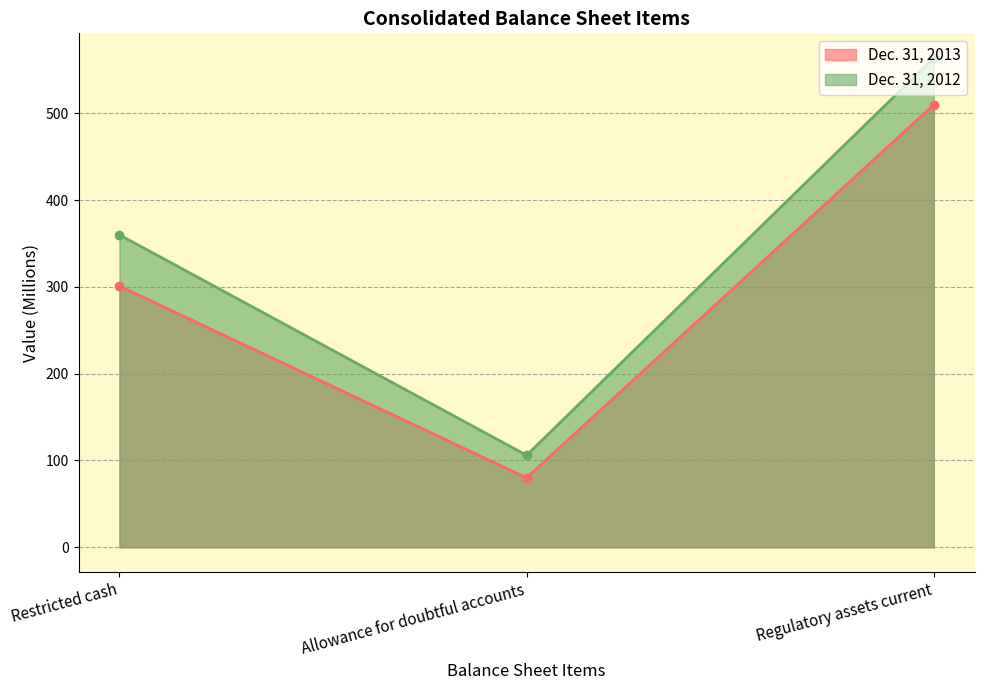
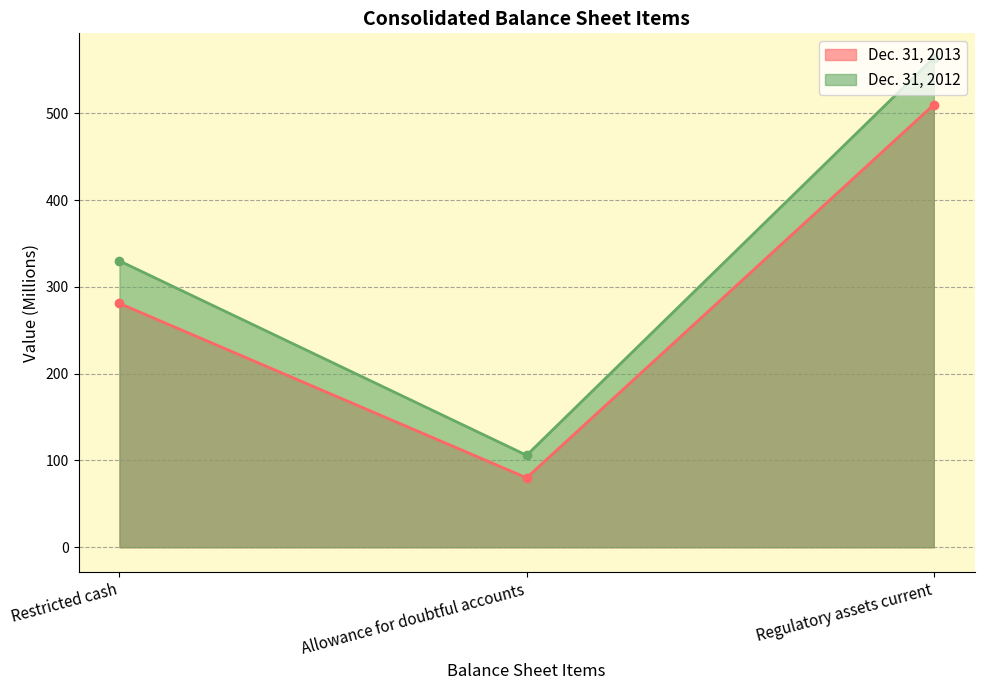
Dec. 31, 2013, Restricted cash: 300 -> 280
Dec. 31, 2012, Restricted cash: 360 -> 330
